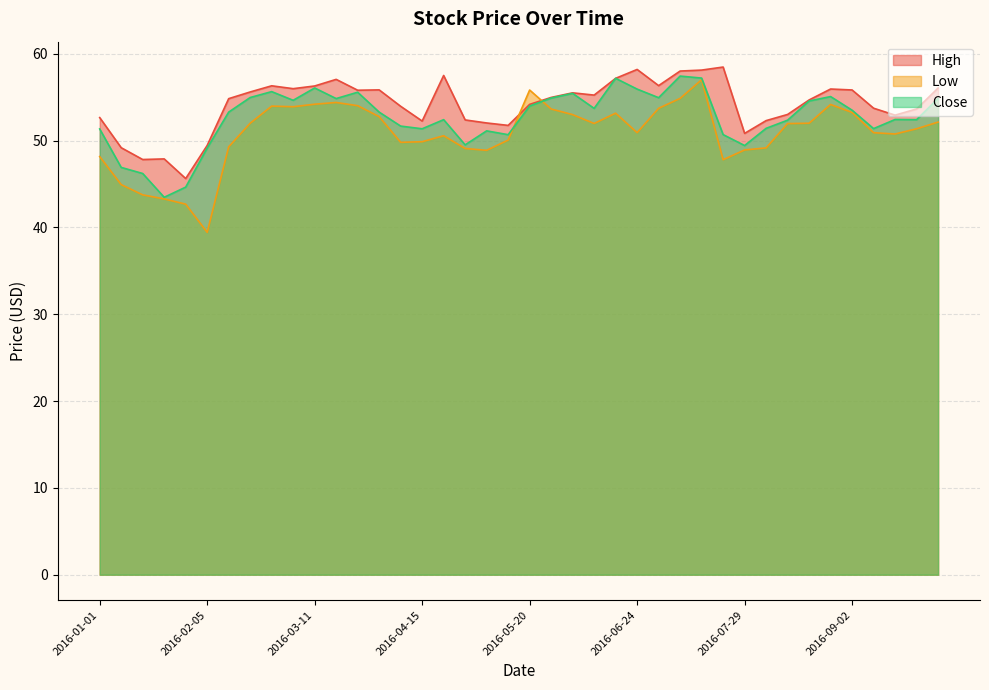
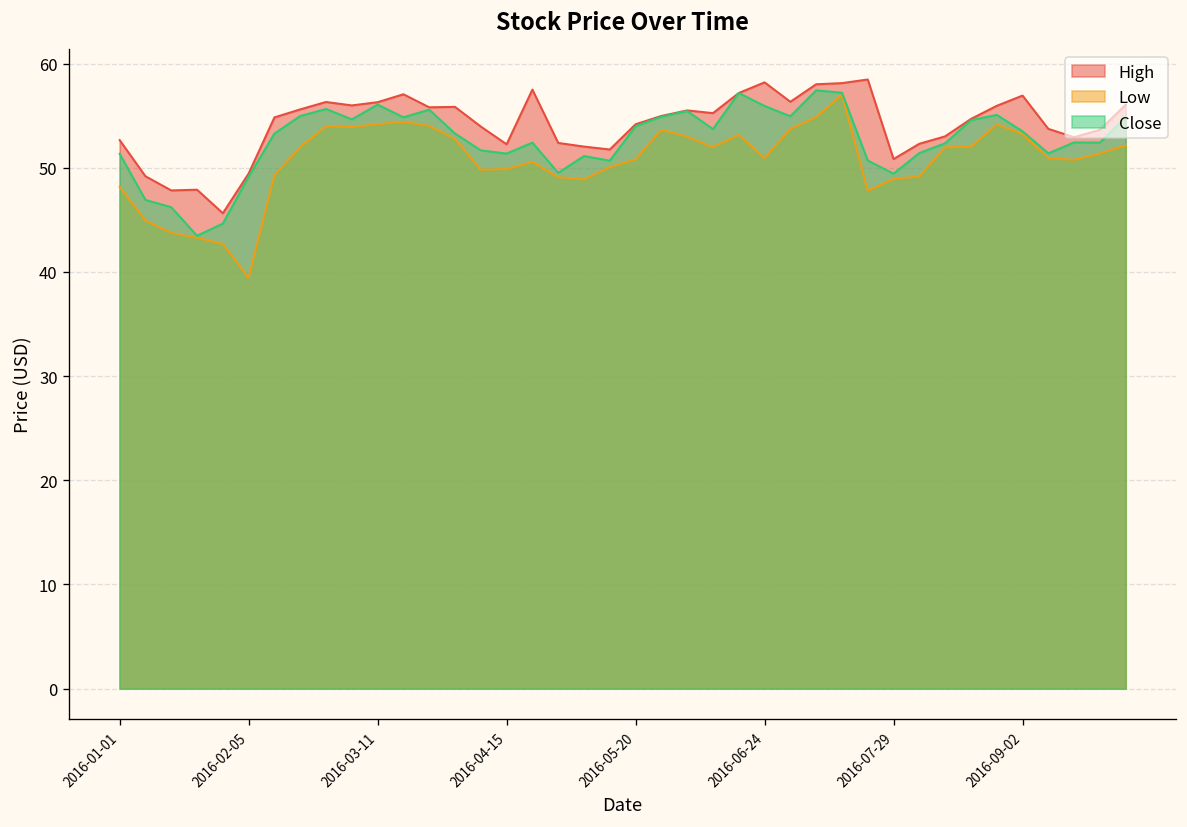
Low, 2016-05-20: 56 -> 51
High, 2016-09-02: 56 -> 57
